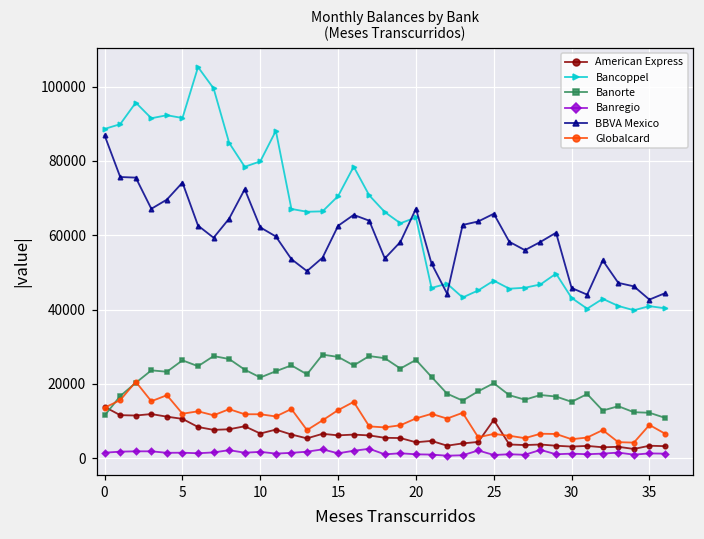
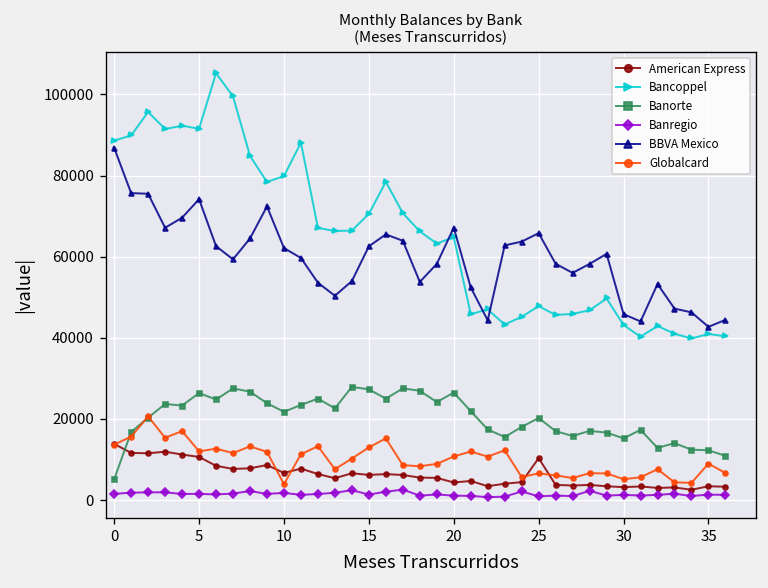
Banorte, 0: 12000 -> 5000
Globalcard, 10: 12000 -> 4000
